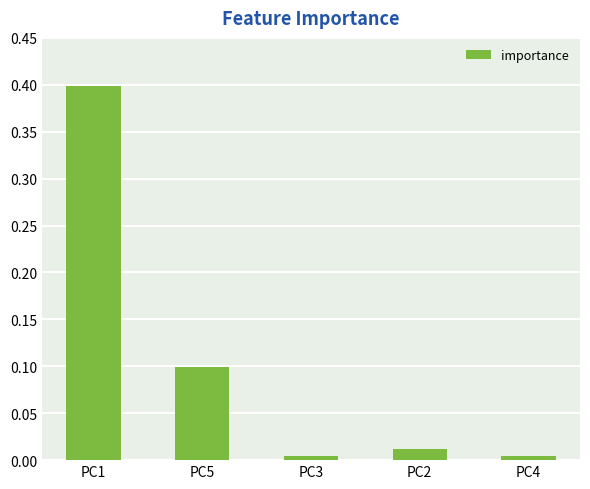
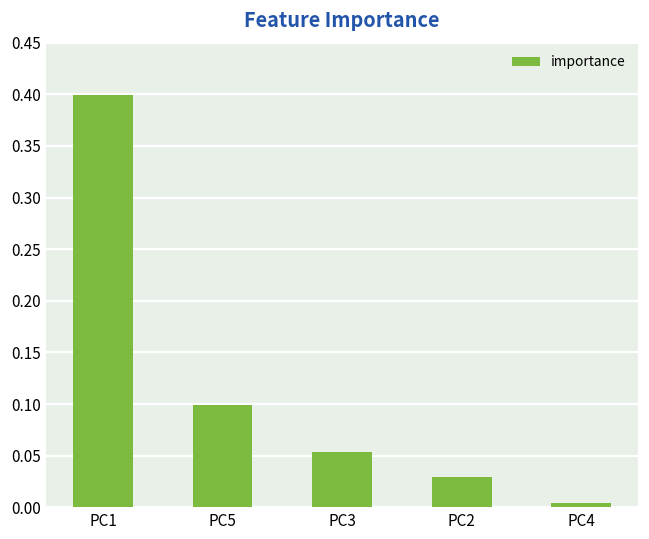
PC3: 0.00 -> 0.05
PC2: 0.01 -> 0.03
